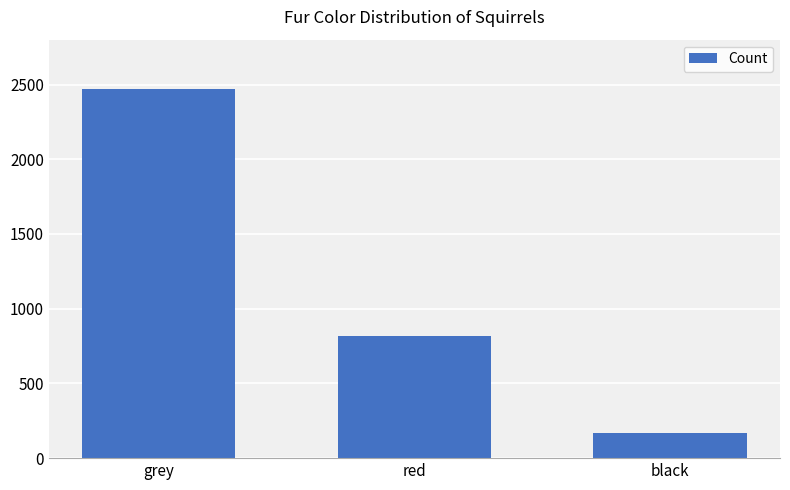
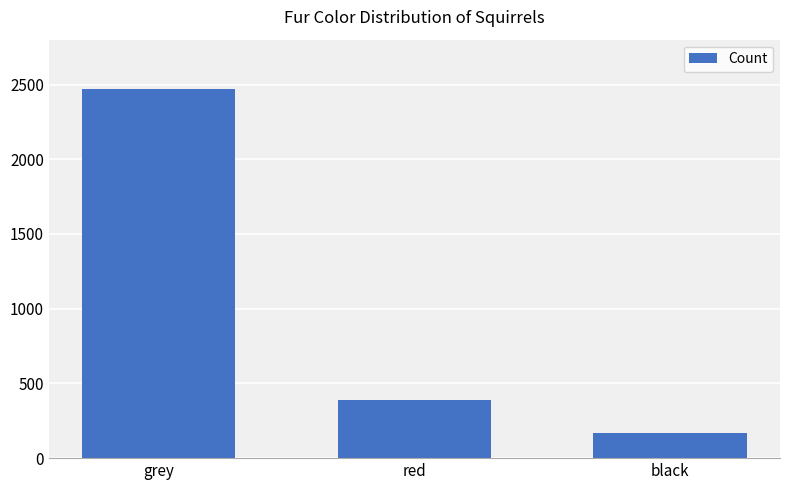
red: 820 -> 390
